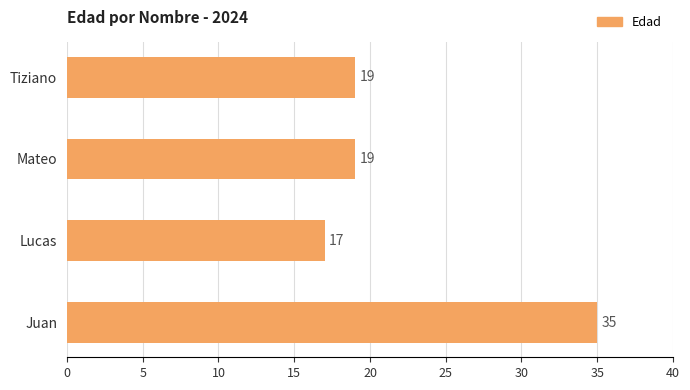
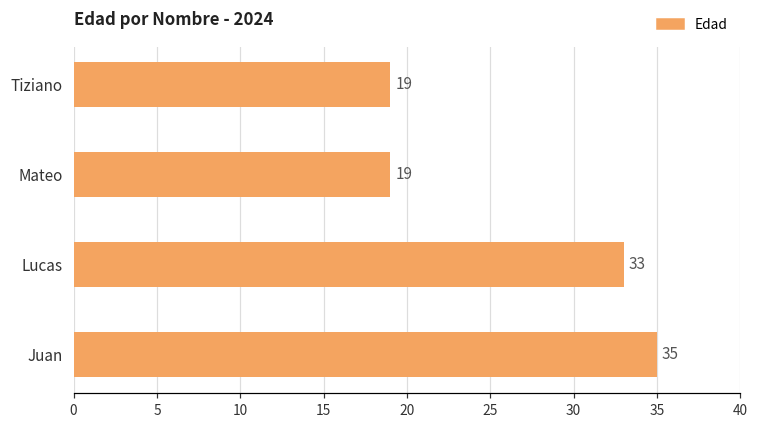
Lucas: 17 -> 33
